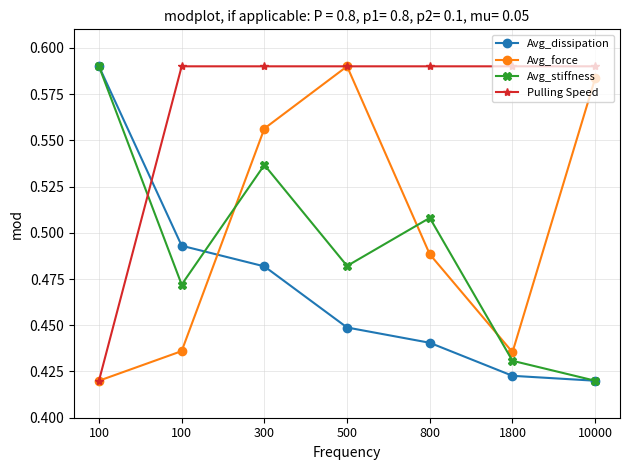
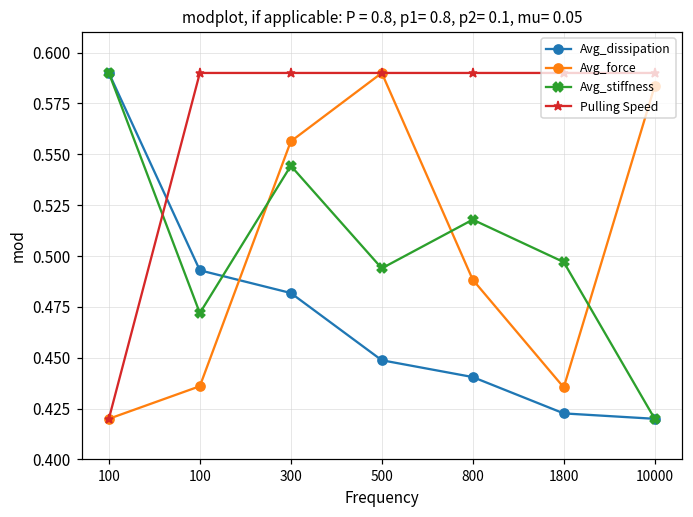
Avg_stiffness, 300: 0.537 -> 0.544
Avg_stiffness, 500: 0.482 -> 0.494
Avg_stiffness, 800: 0.508 -> 0.518
Avg_stiffness, 1800: 0.431 -> 0.497
